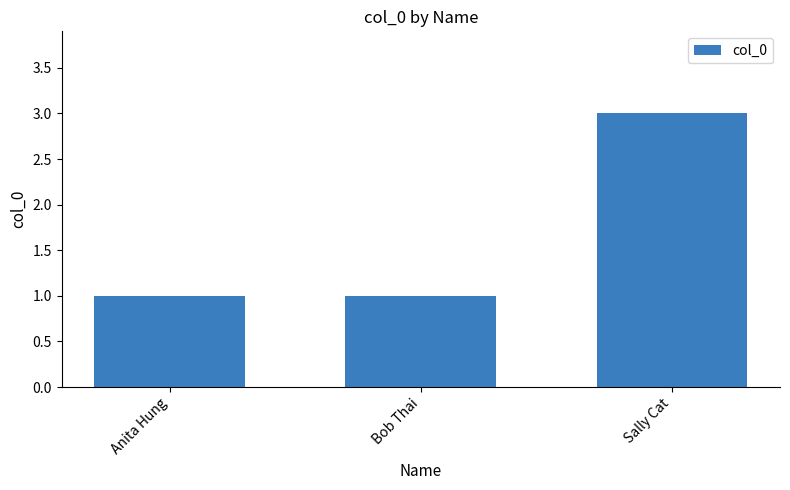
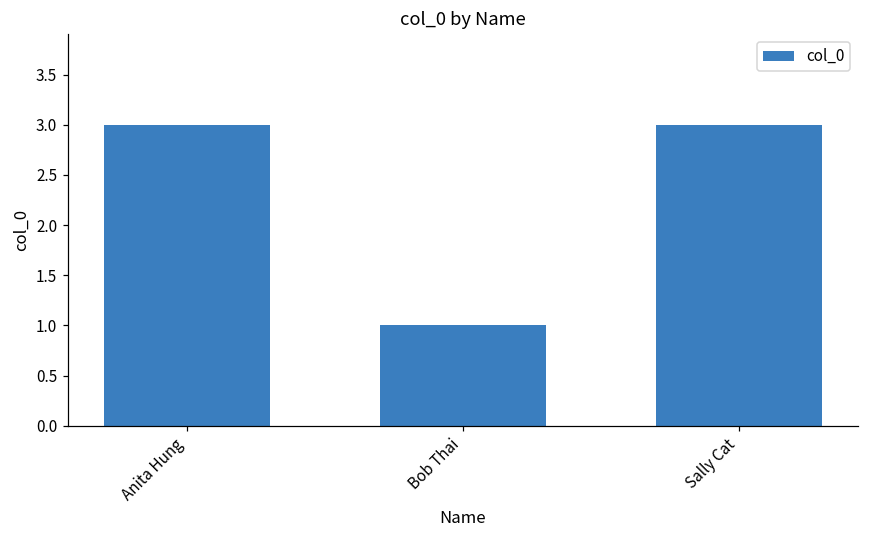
Anita Hung: 1 -> 3
